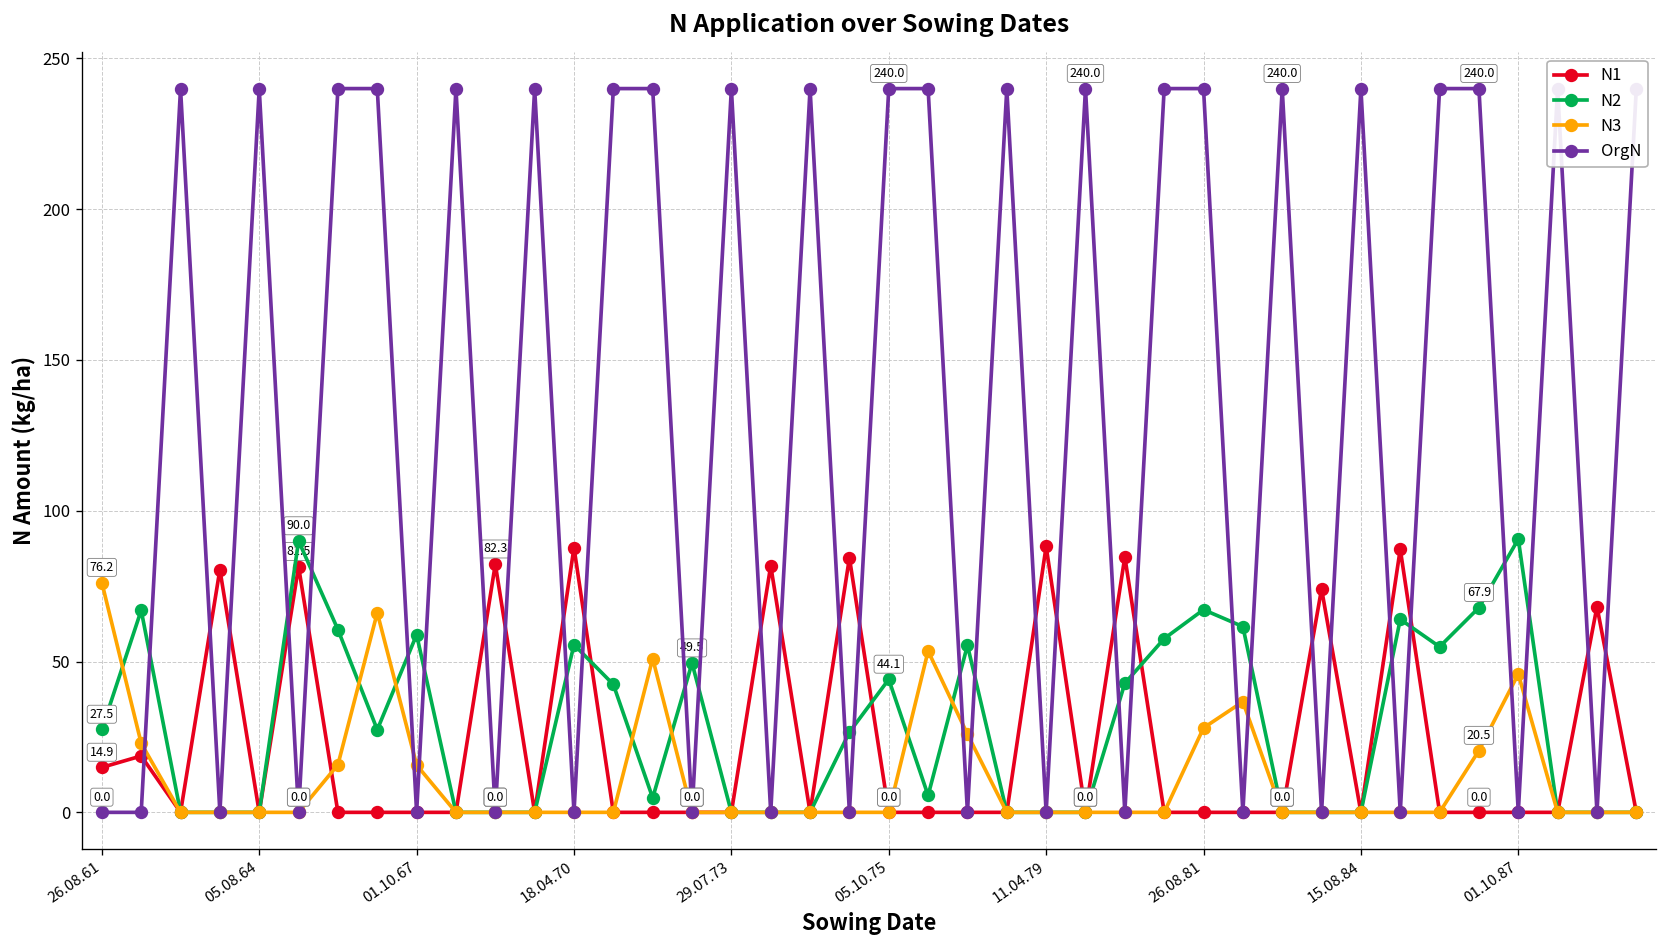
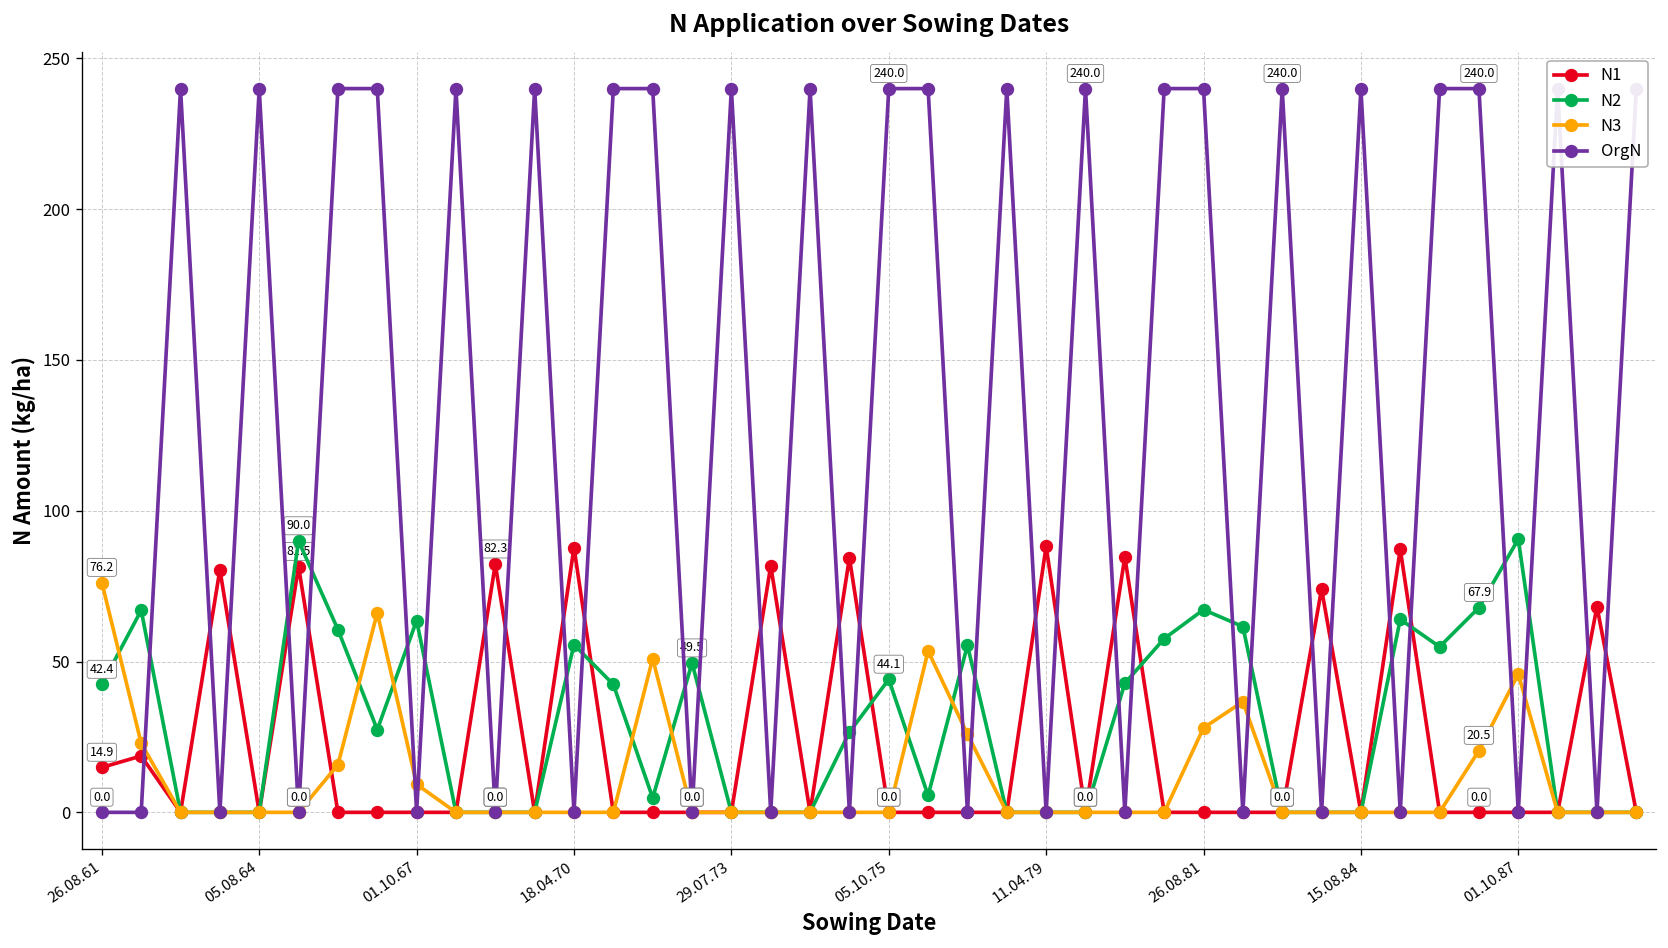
N2, 26.08.61: 27.5 -> 42.4
N2, 01.10.67: 59 -> 64
N3, 01.10.67: 16 -> 9
